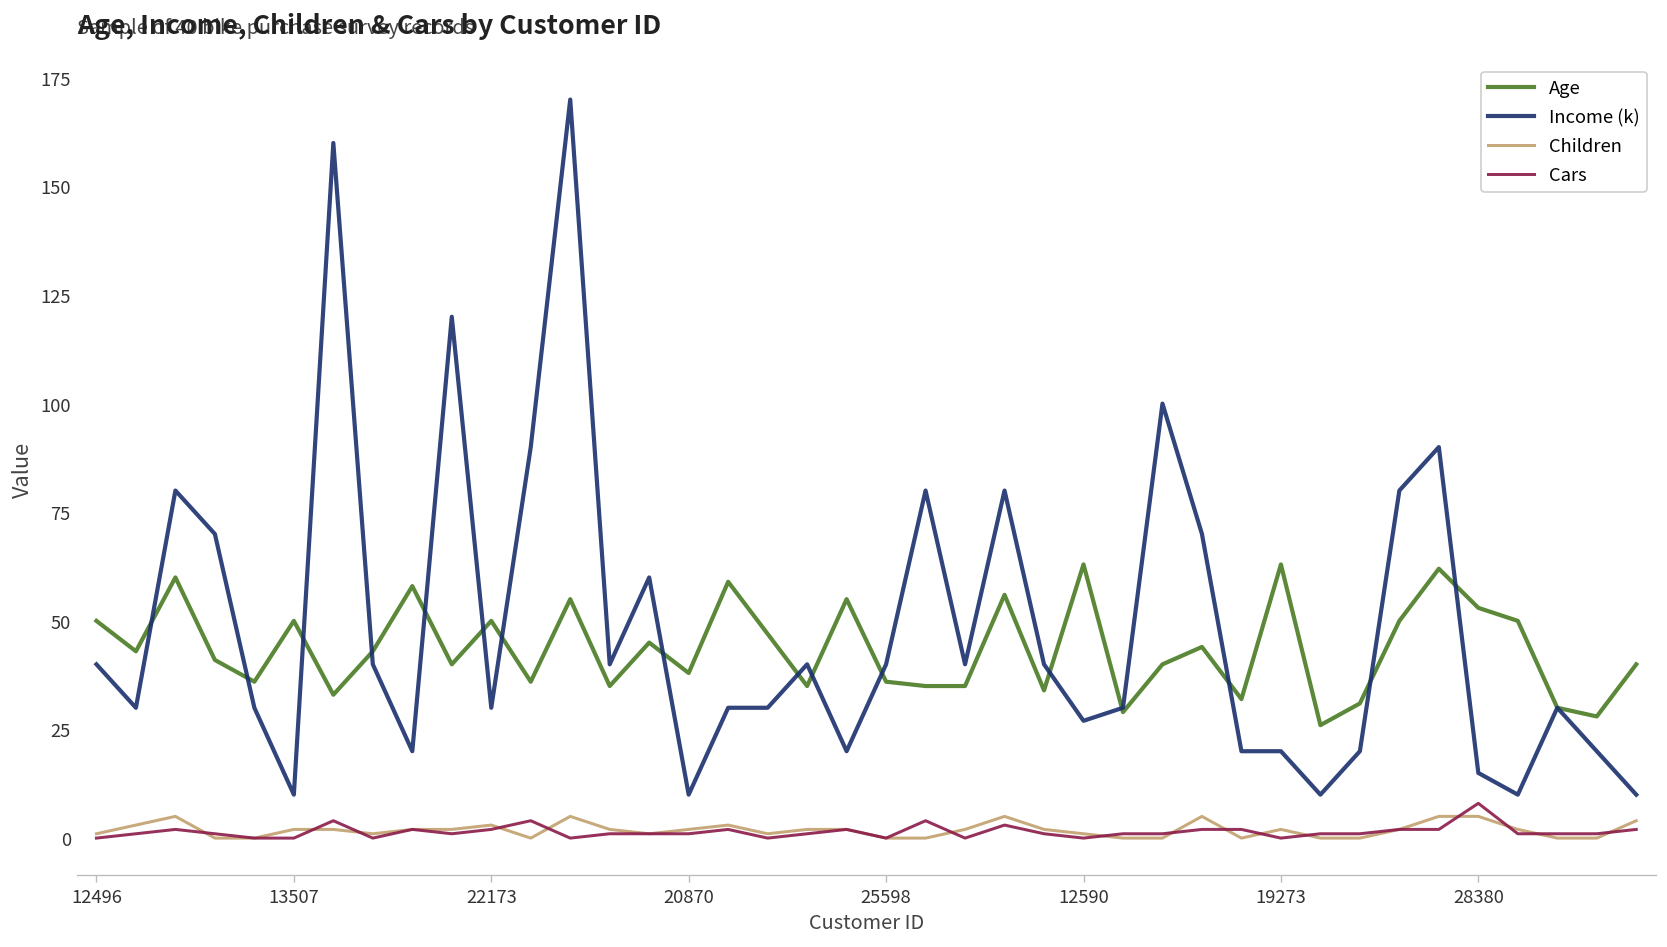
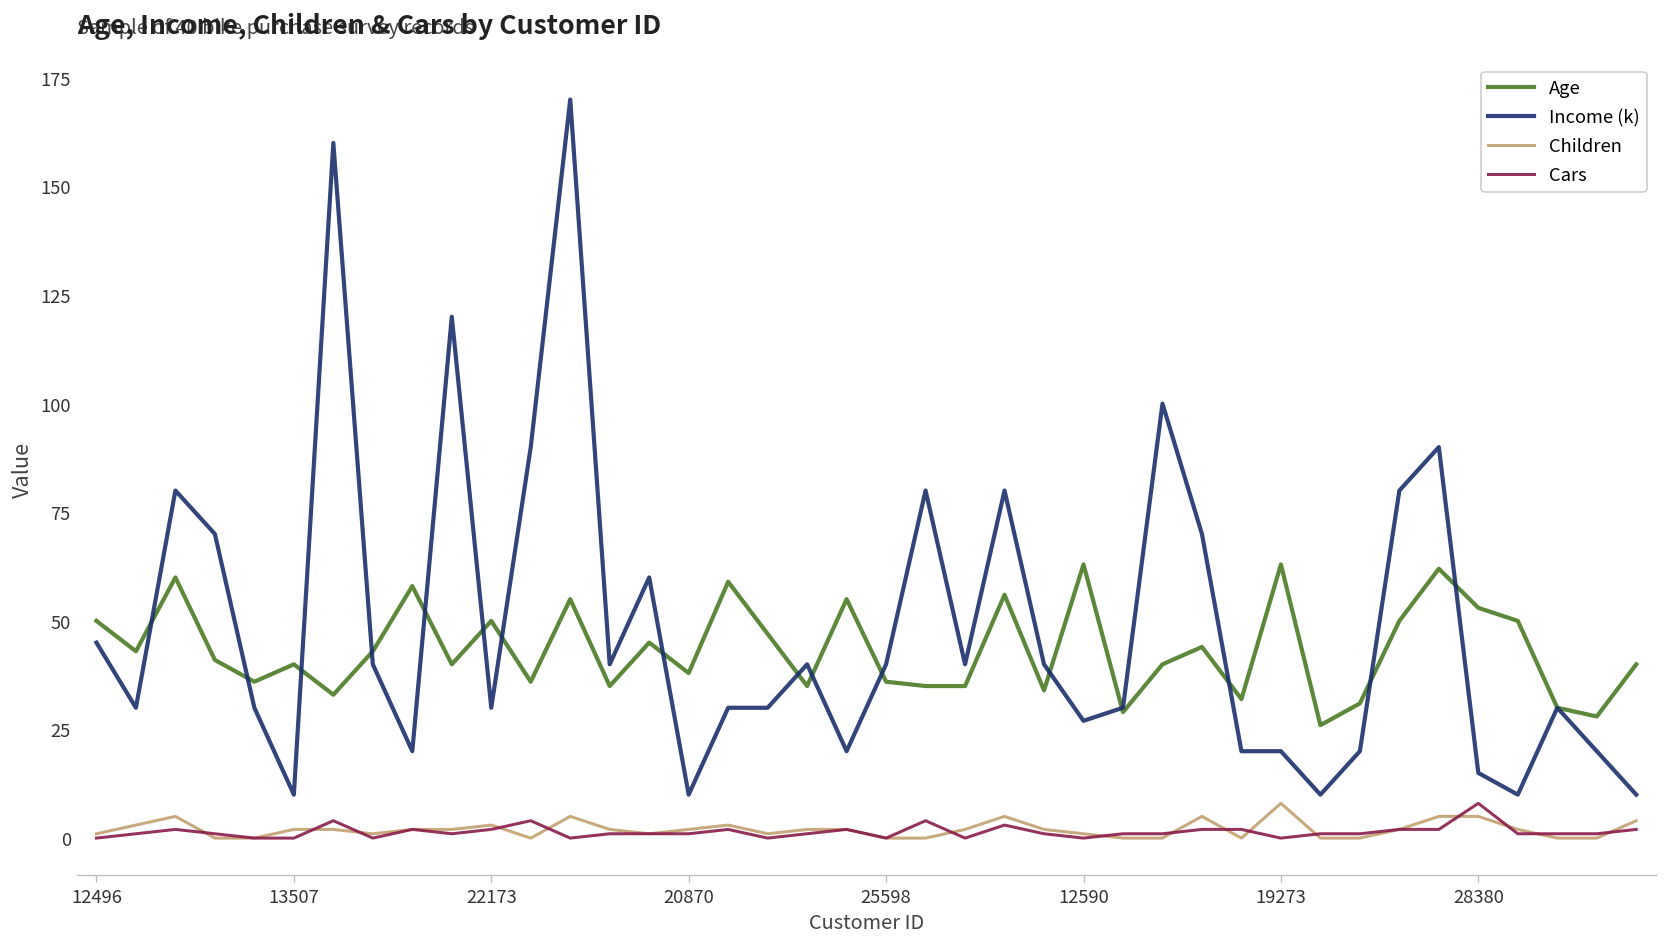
Income (k), 12496: 40 -> 45
Age, 13507: 50 -> 40
Children, 19273: 2 -> 8
